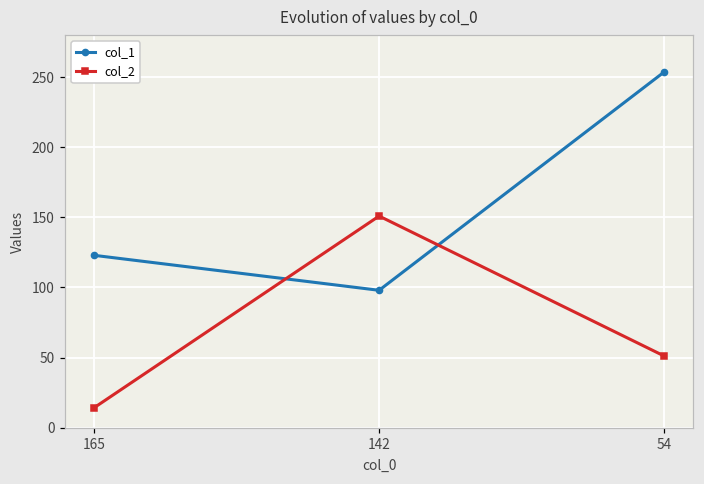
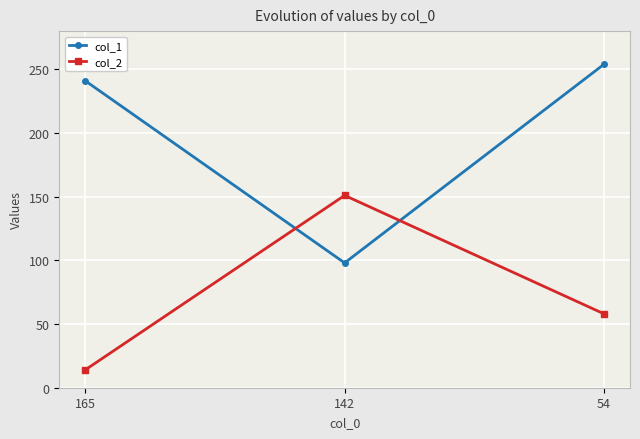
col_1, 165: 123 -> 241
col_2, 54: 51 -> 58
